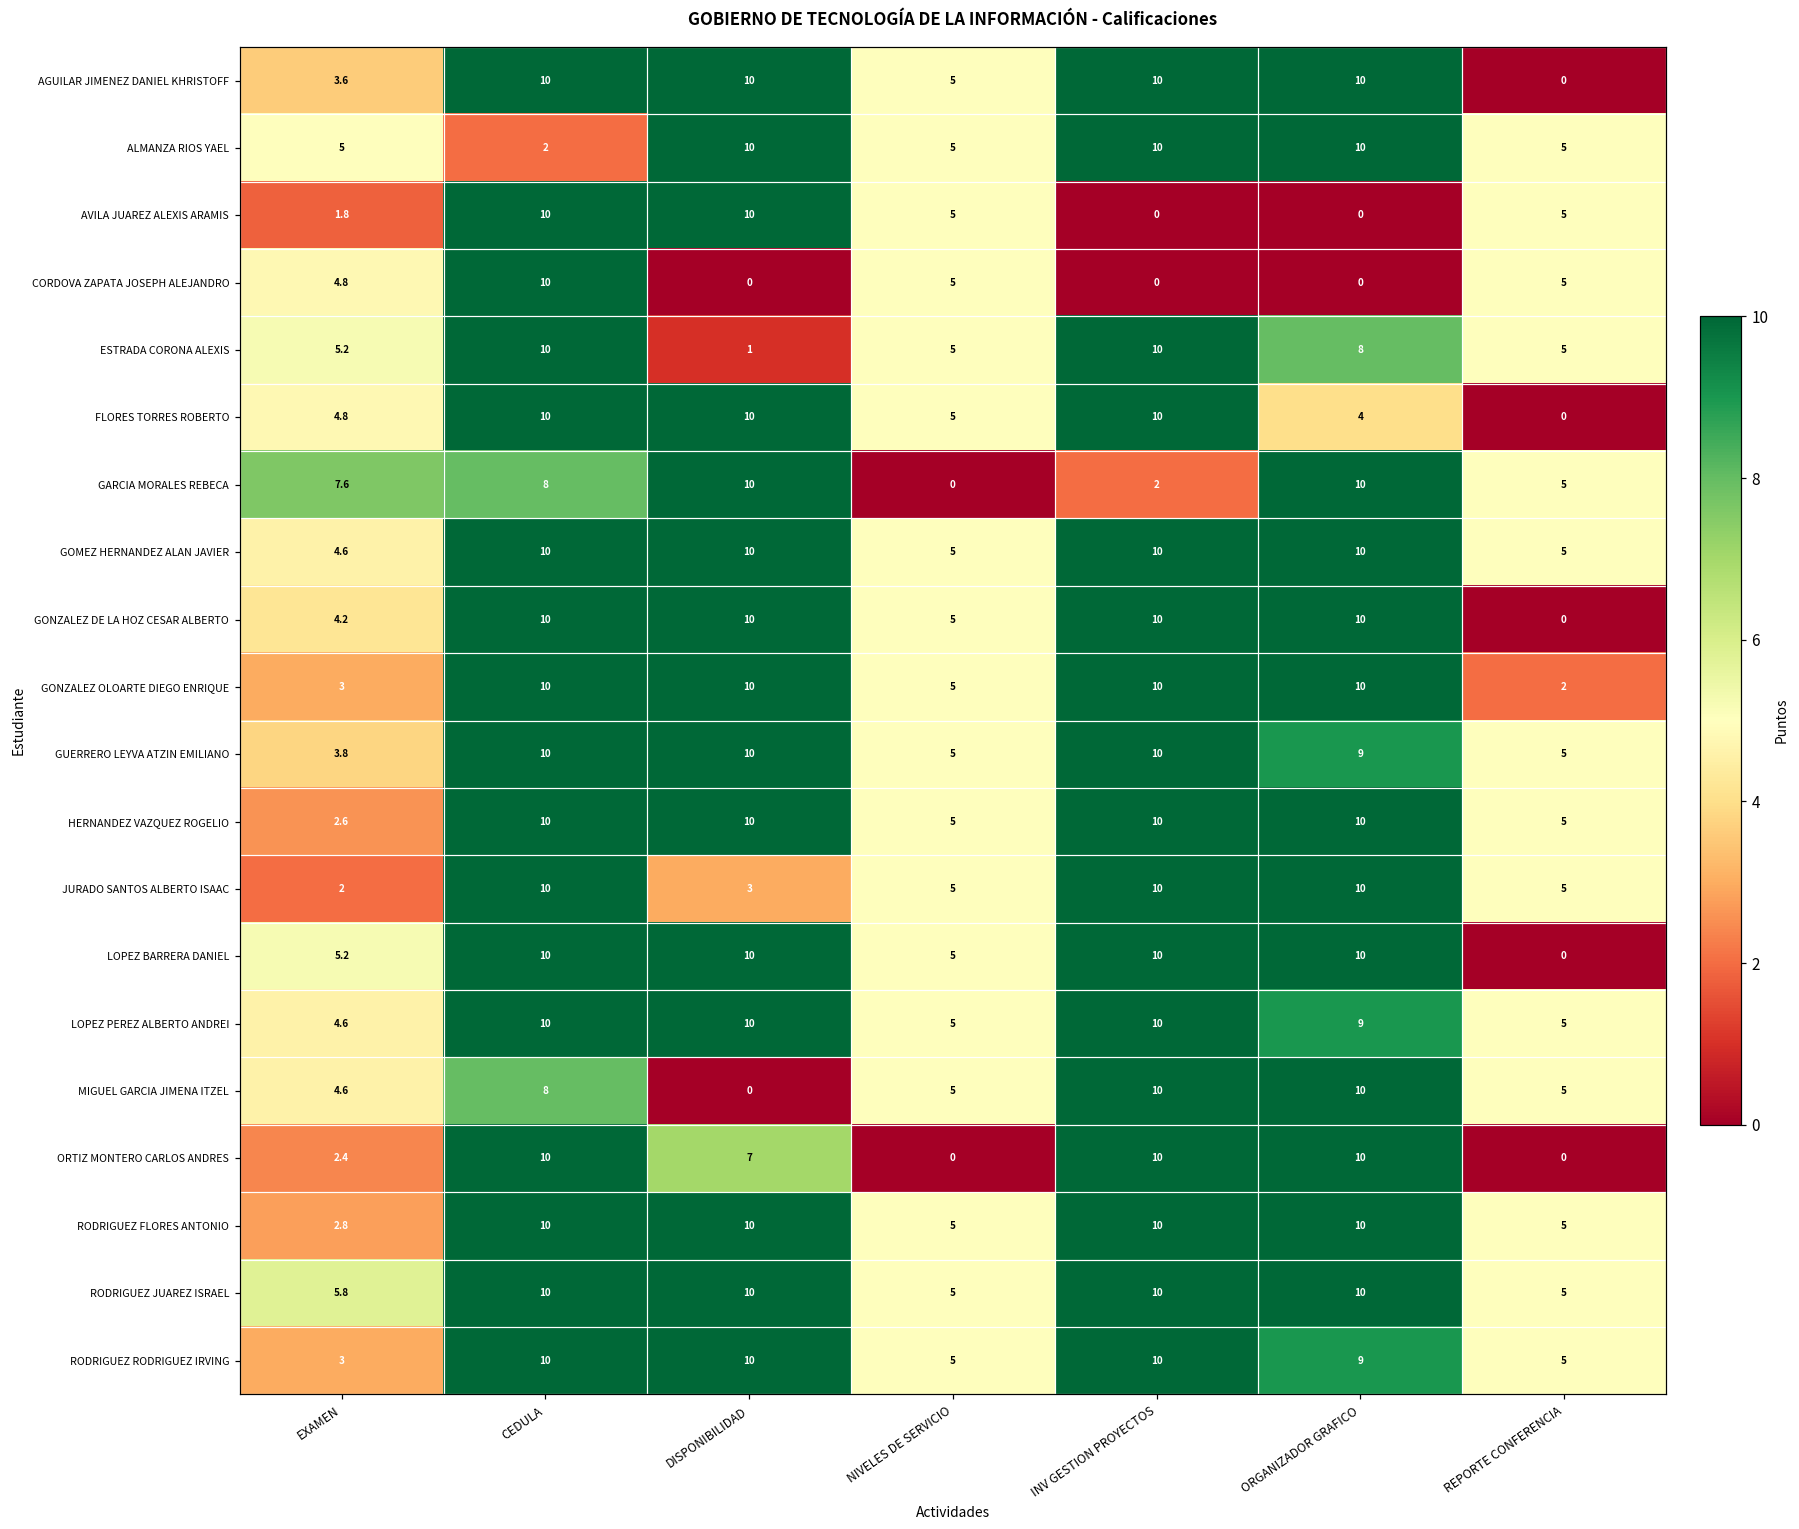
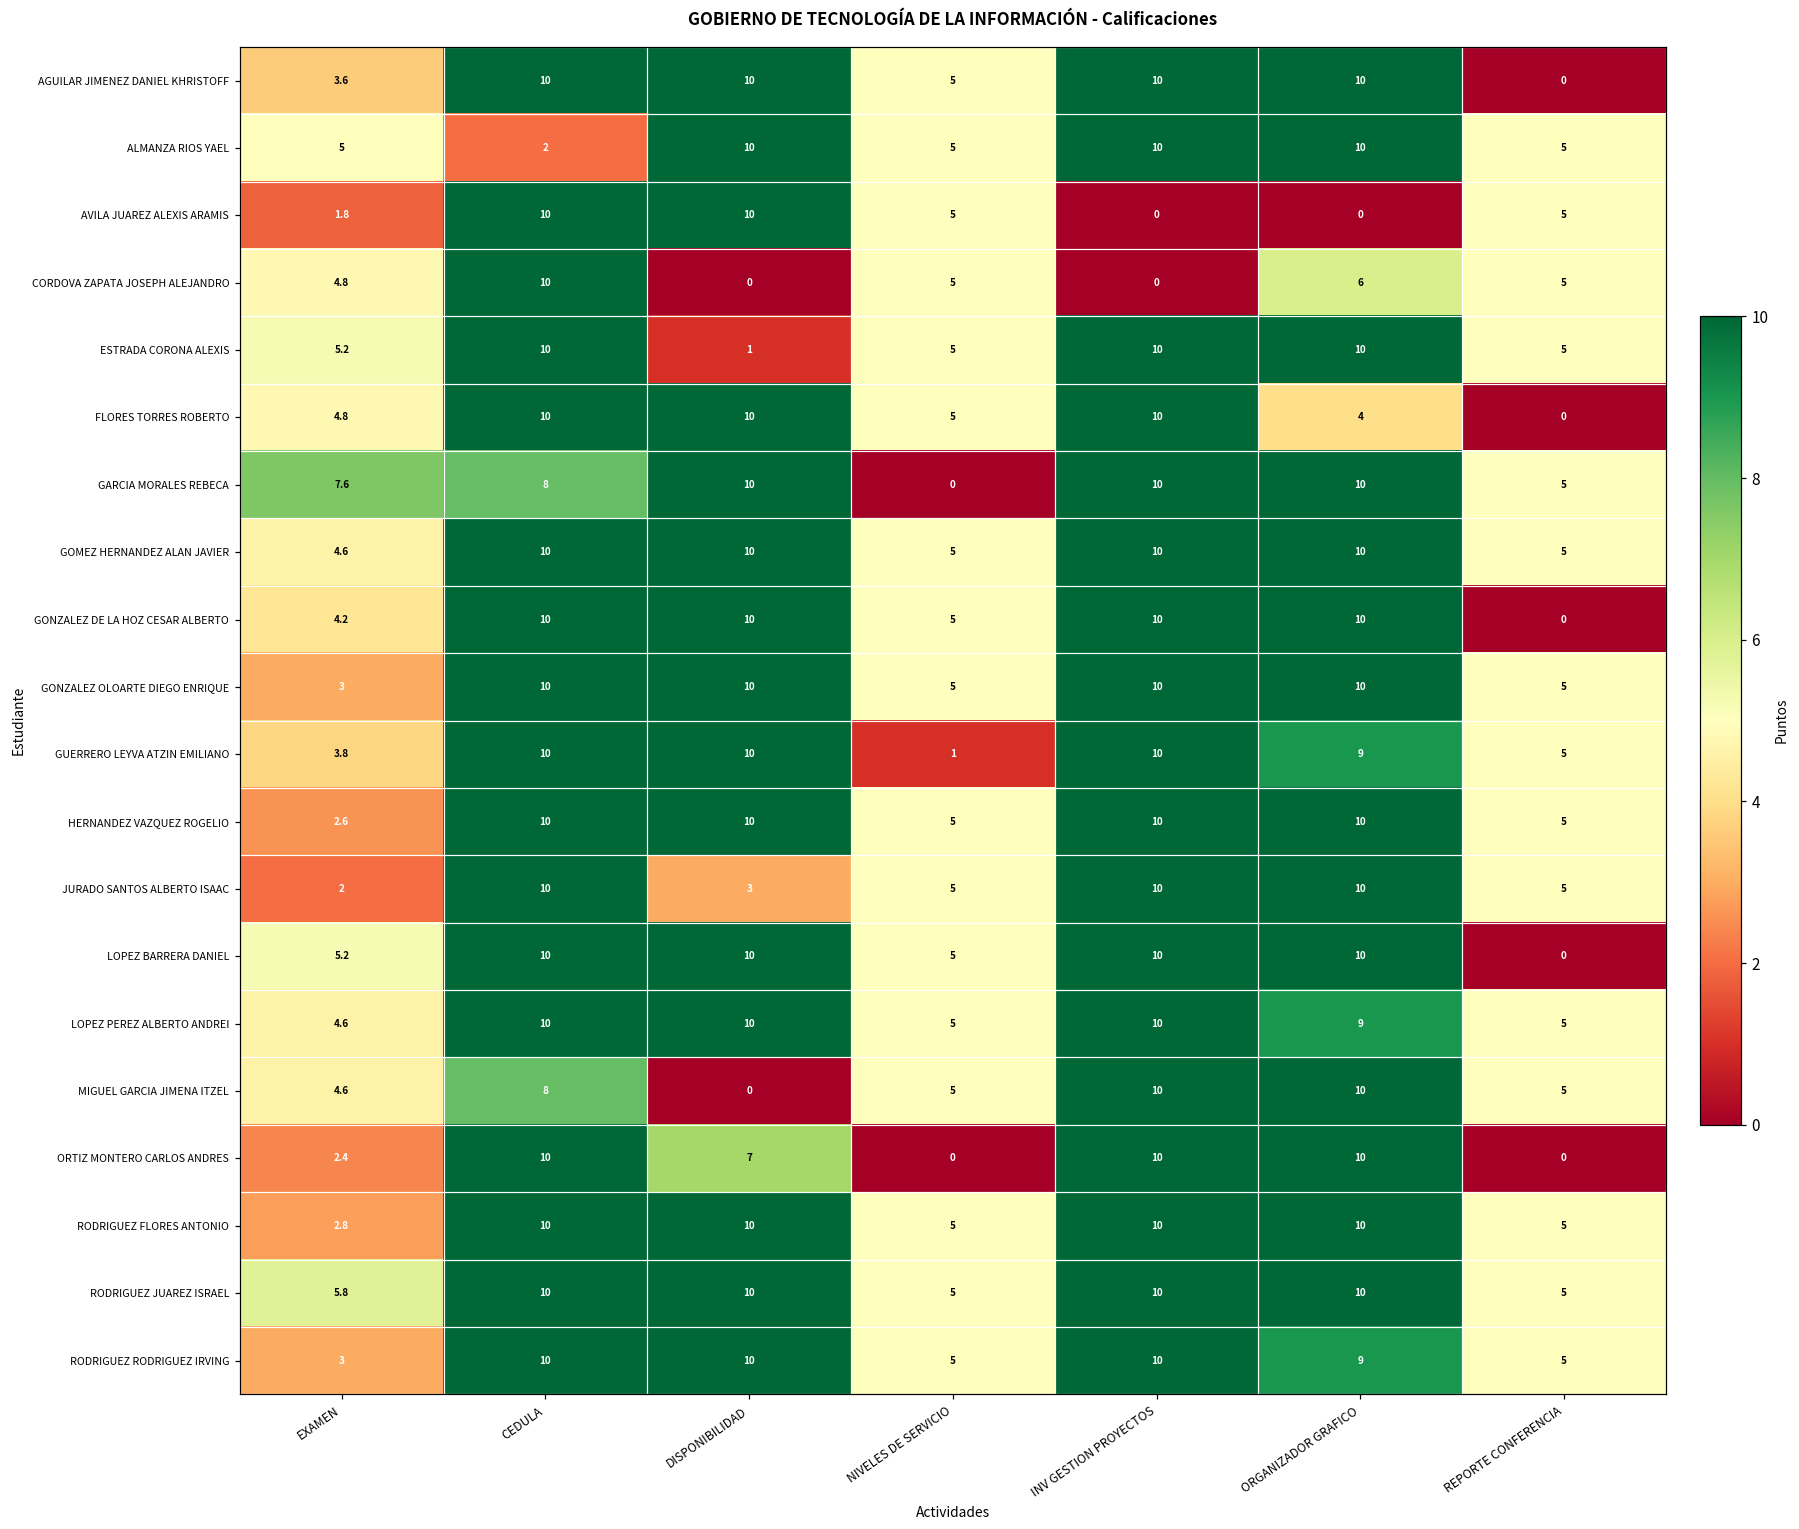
CORDOVA ZAPATA JOSEPH ALEJANDRO, ORGANIZADOR GRAFICO: 0 -> 6
ESTRADA CORONA ALEXIS, ORGANIZADOR GRAFICO: 8 -> 10
GARCIA MORALES REBECA, INV GESTION PROYECTOS: 2 -> 10
GONZALEZ OLOARTE DIEGO ENRIQUE, REPORTE CONFERENCIA: 2 -> 5
GUERRERO LEYVA ATZIN EMILIANO, NIVELES DE SERVICIO: 5 -> 1
